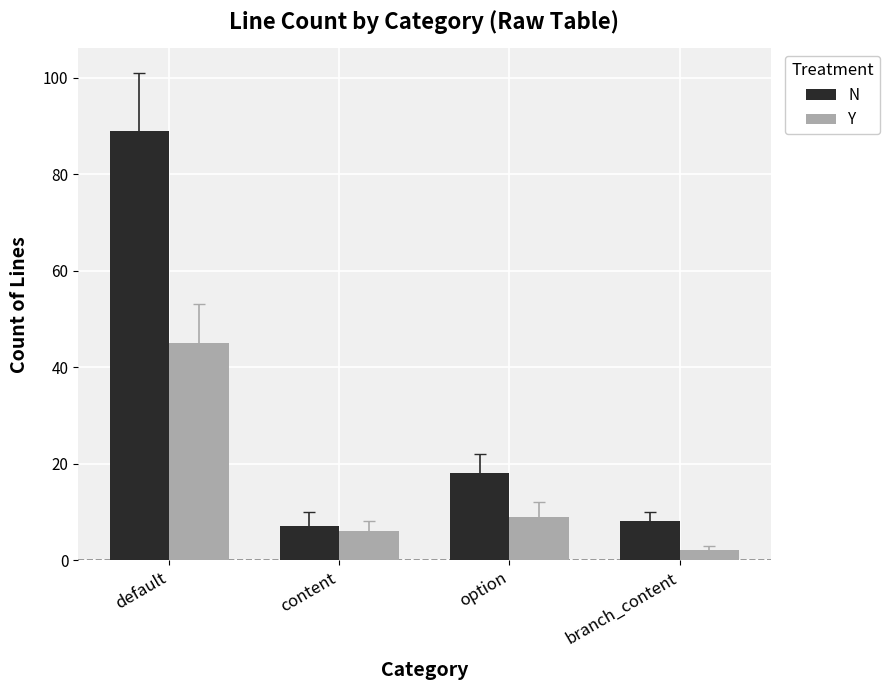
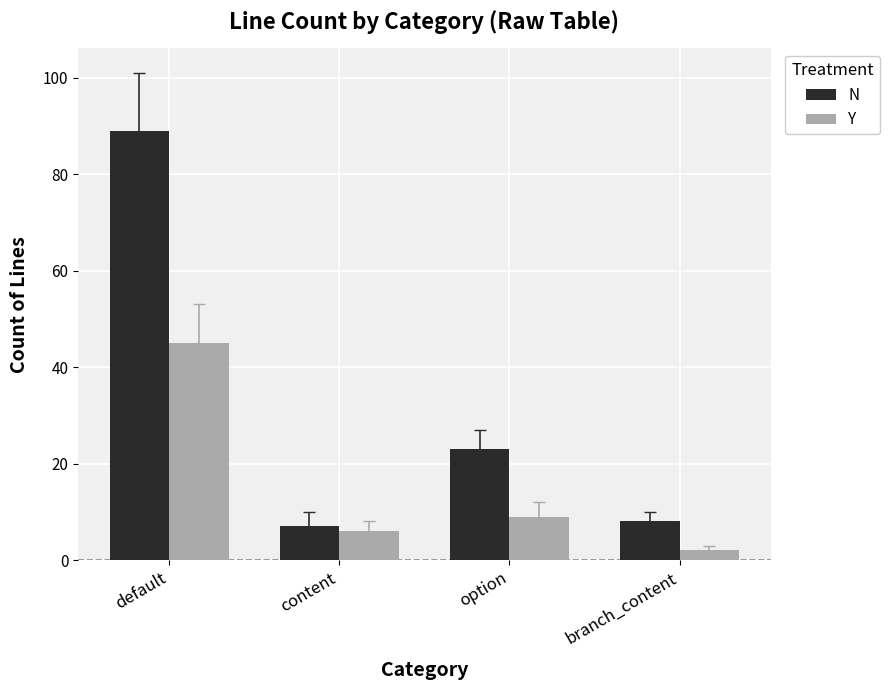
N, option: 18 -> 23
